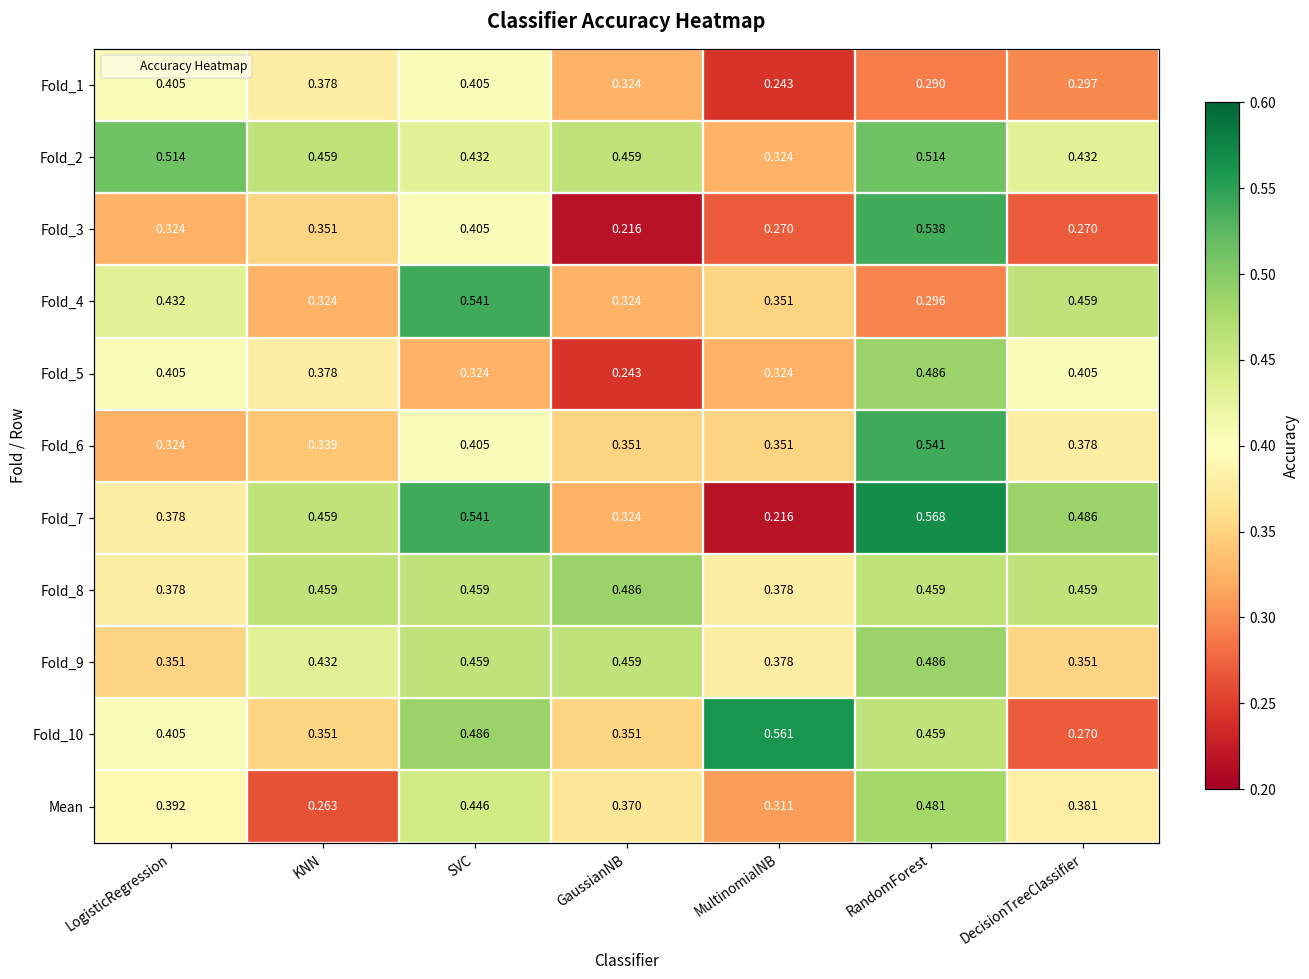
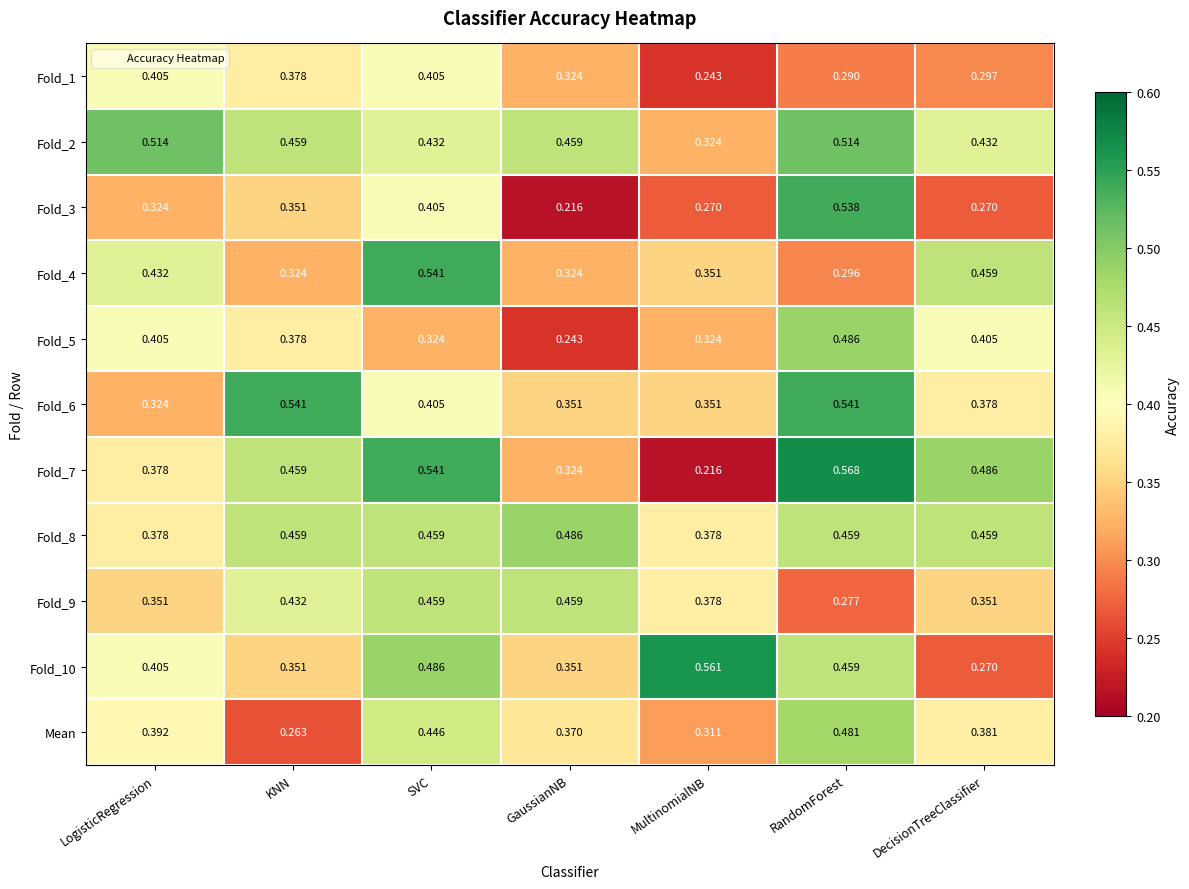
Fold_6, KNN: 0.339 -> 0.541
Fold_9, RandomForest: 0.486 -> 0.277
